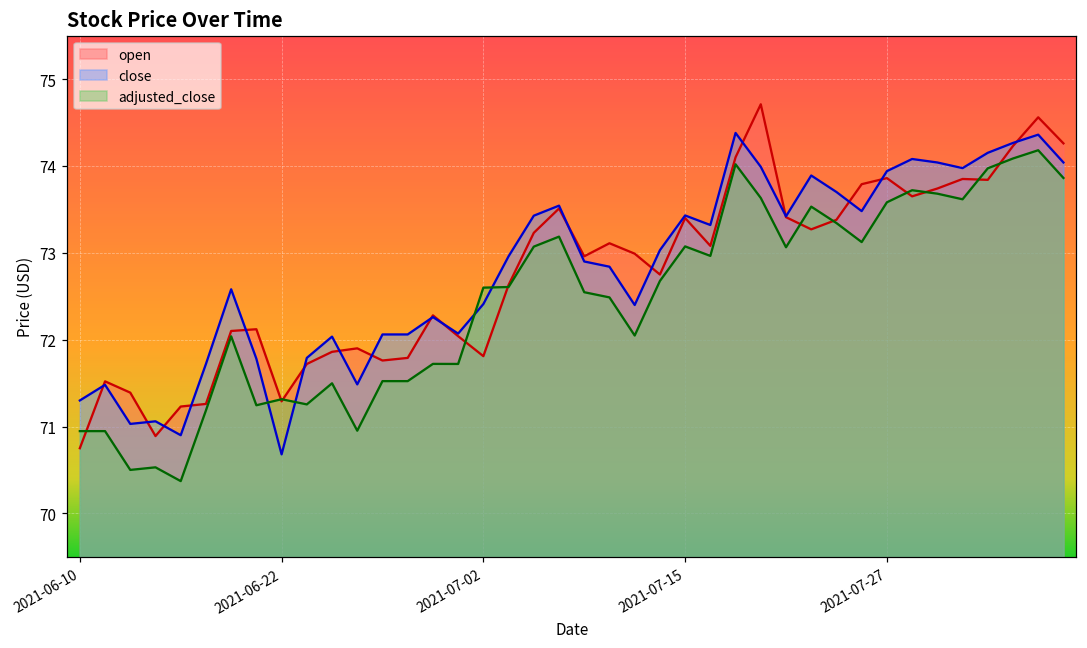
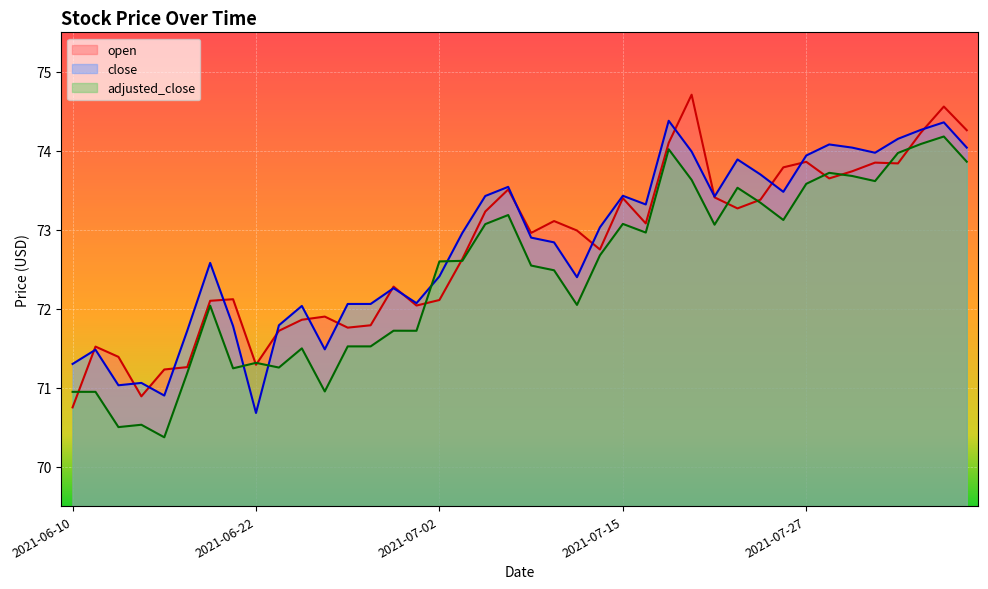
open, 2021-07-02: 71.8 -> 72.1
